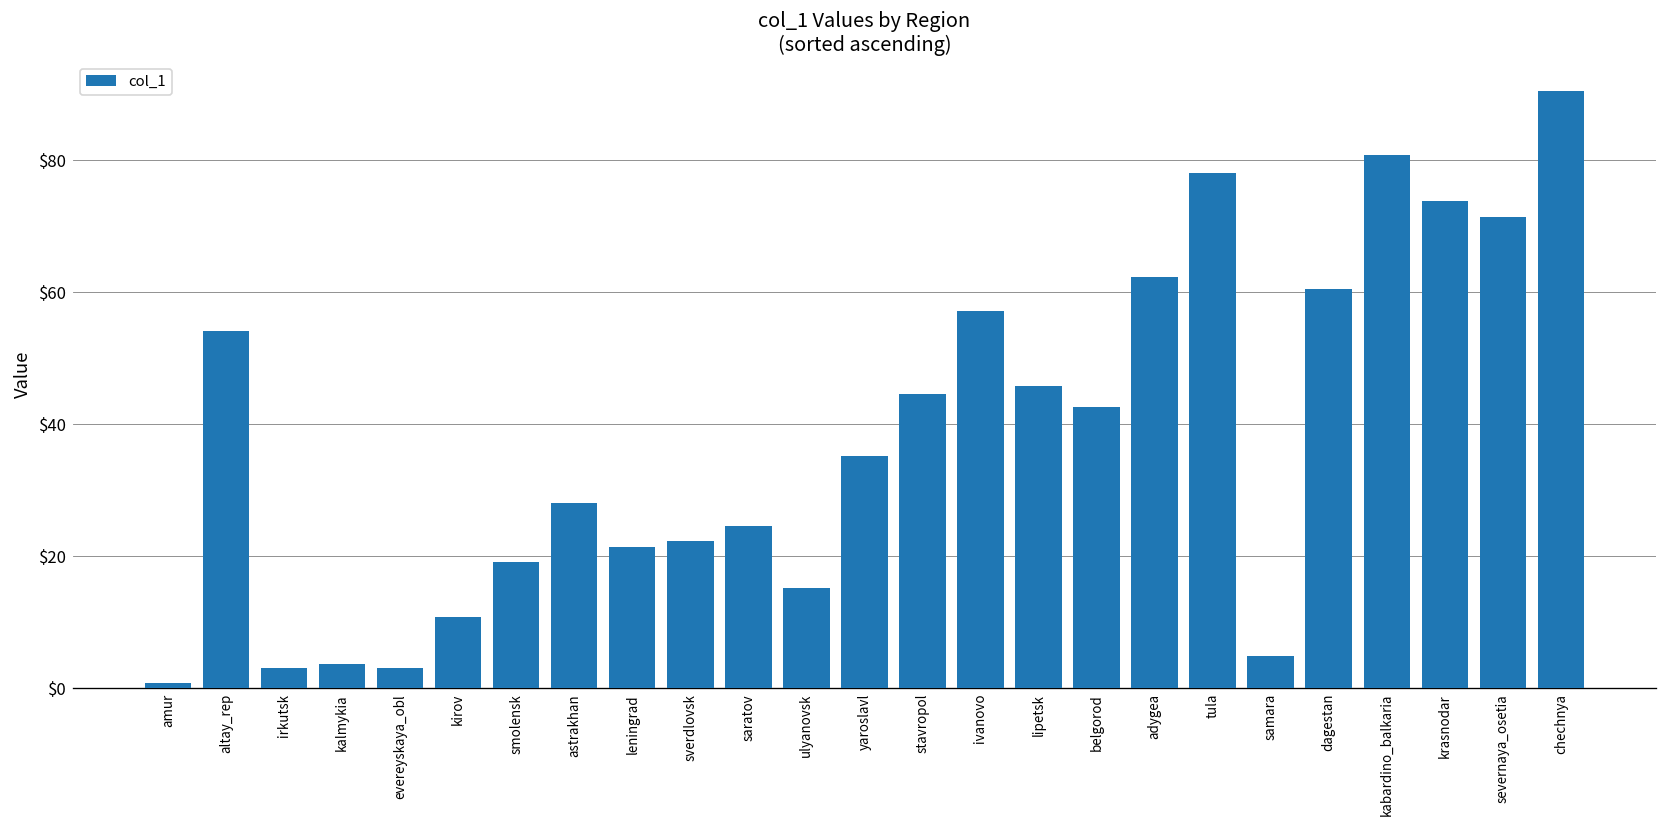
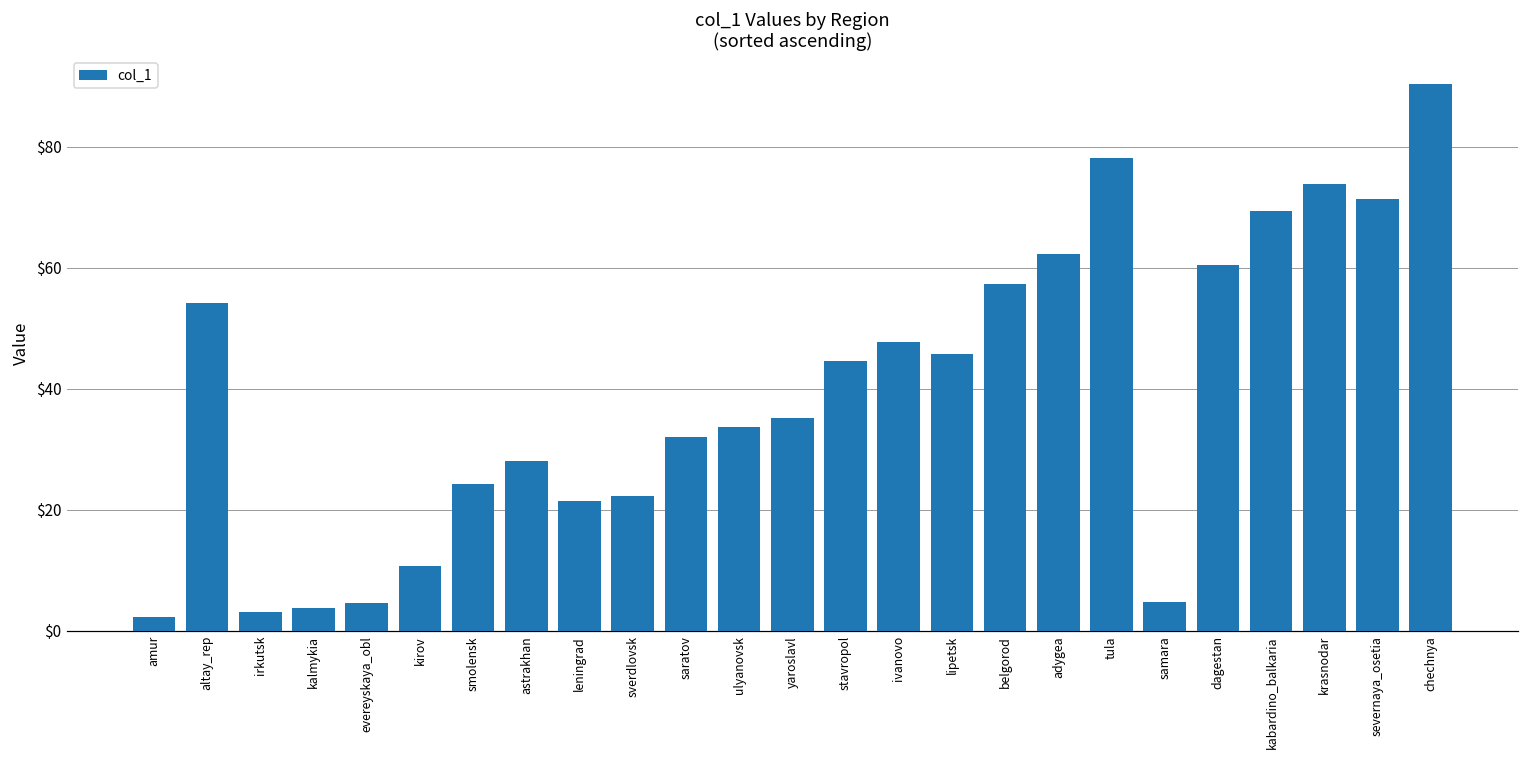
amur: $1 -> $2
evereyskaya_obl: $3 -> $5
smolensk: $19 -> $24
saratov: $24 -> $32
ulyanovsk: $15 -> $34
ivanovo: $57 -> $48
belgorod: $43 -> $57
kabardino_balkaria: $81 -> $69
